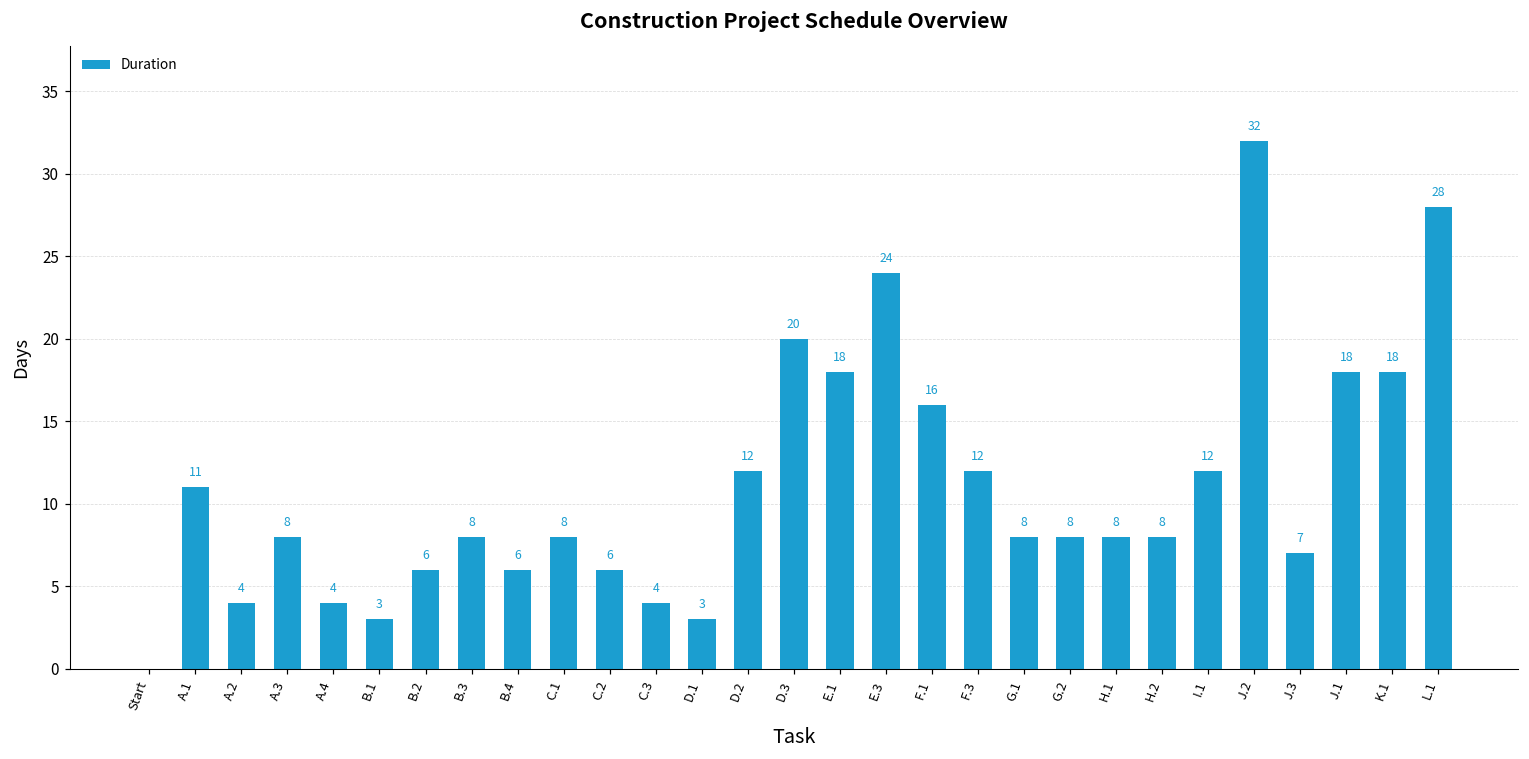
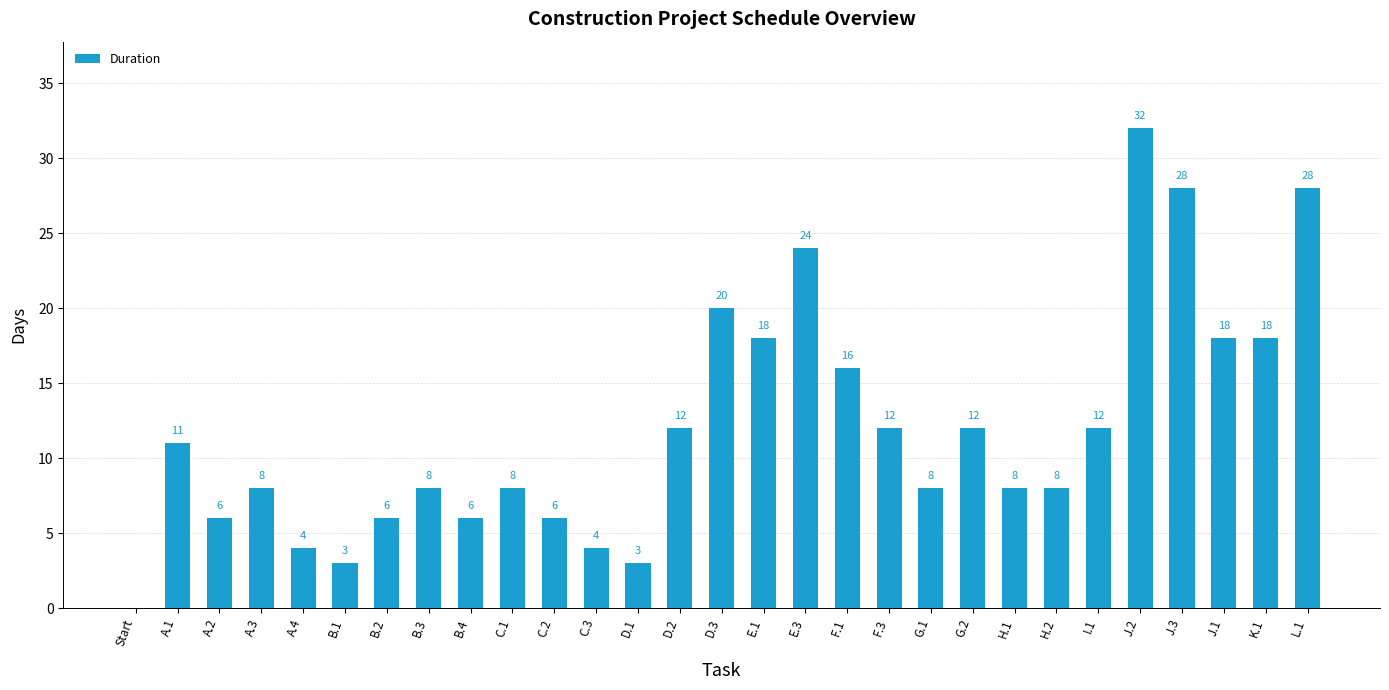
A.2: 4 -> 6
G.2: 8 -> 12
J.3: 7 -> 28
